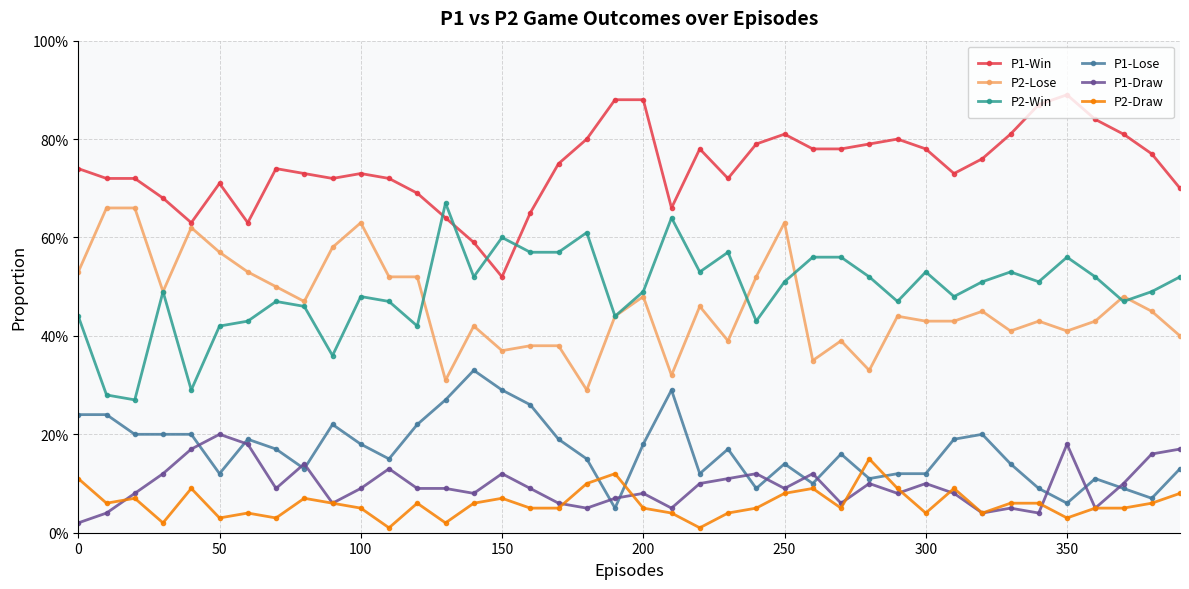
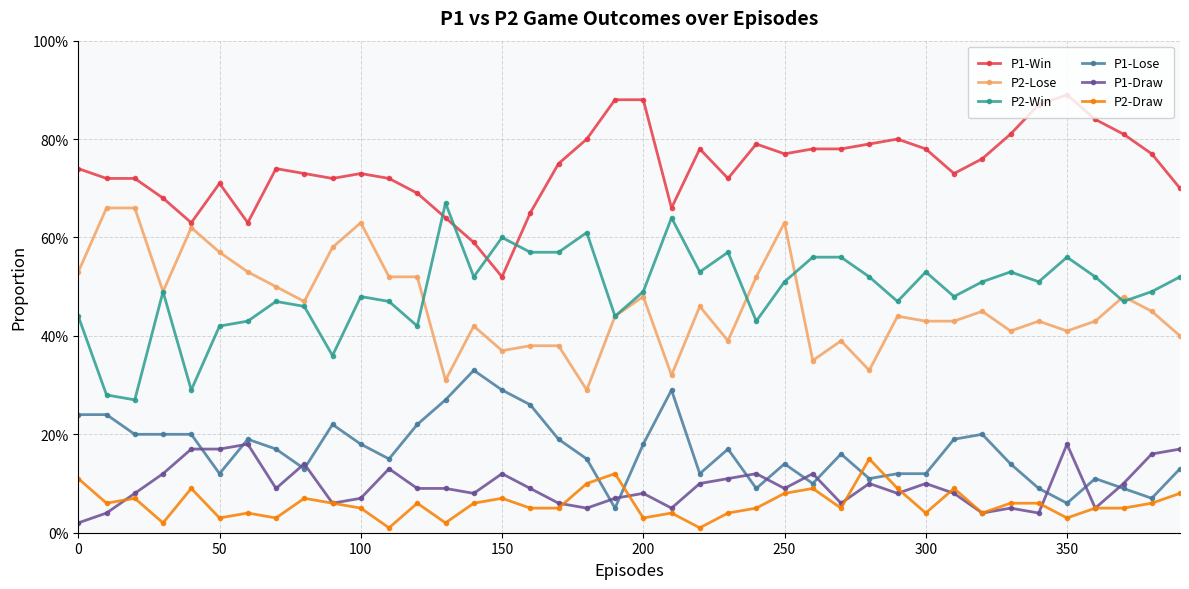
P1-Draw, 50: 20% -> 17%
P1-Draw, 100: 9% -> 7%
P2-Draw, 200: 5% -> 3%
P1-Win, 250: 81% -> 77%
